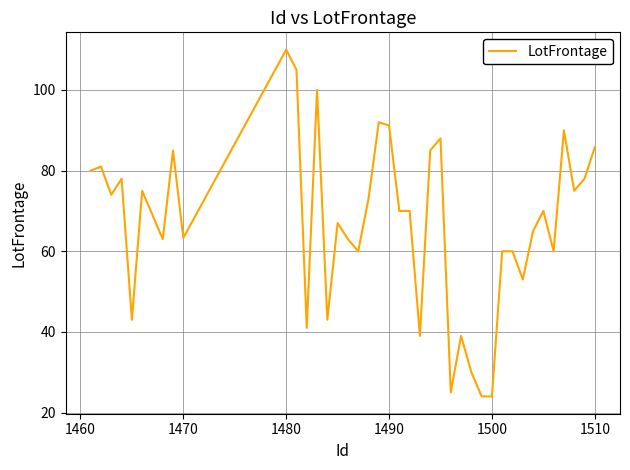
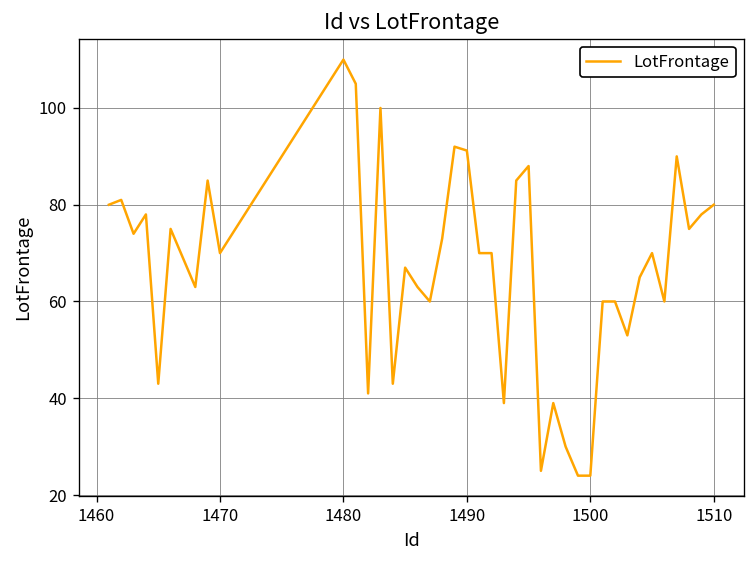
1470: 63 -> 70
1510: 86 -> 80
